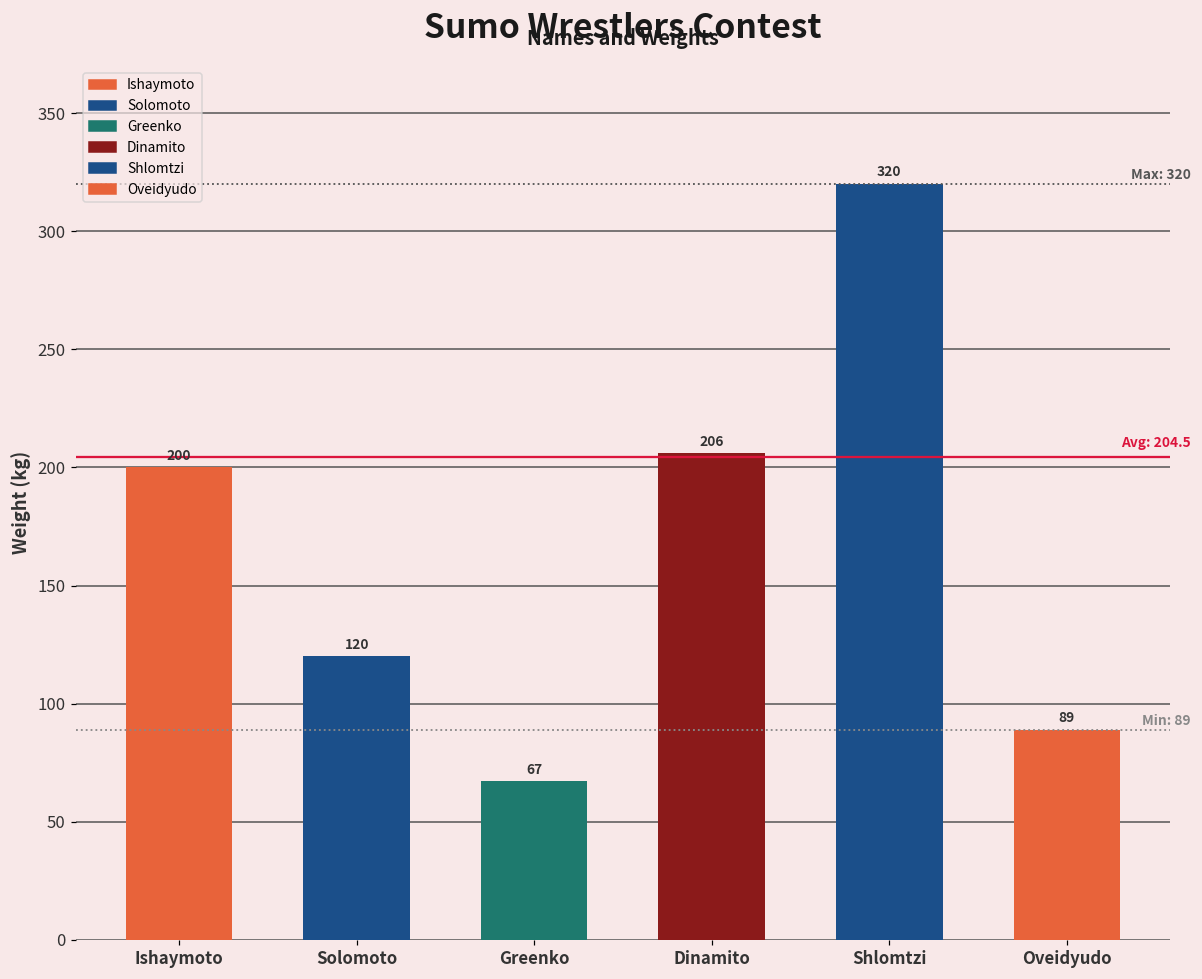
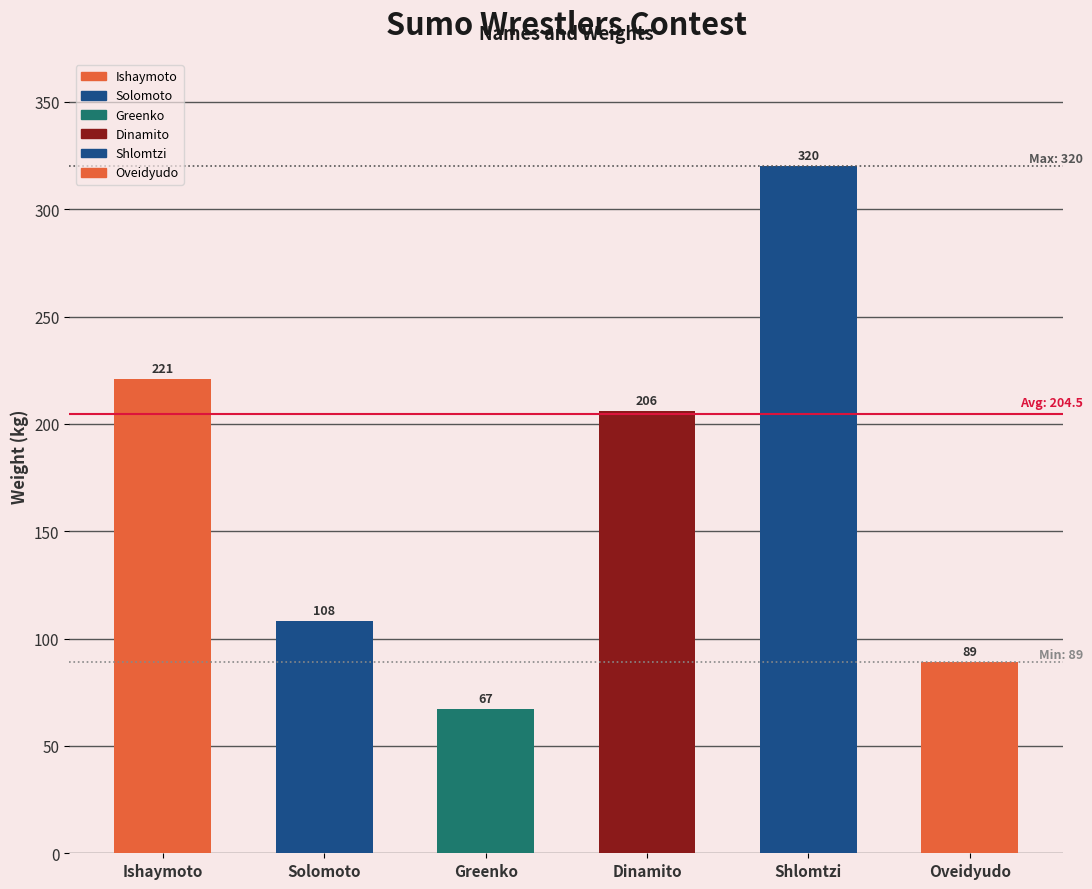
Ishaymoto: 200 -> 221
Solomoto: 120 -> 108
